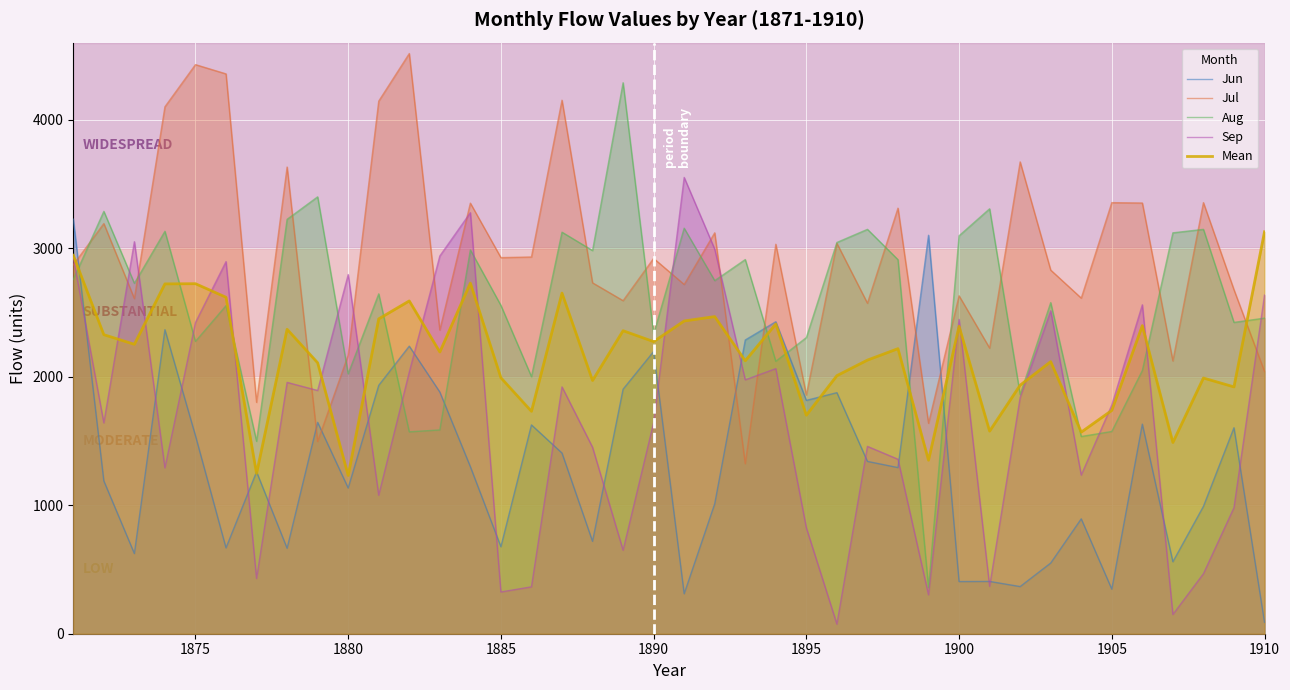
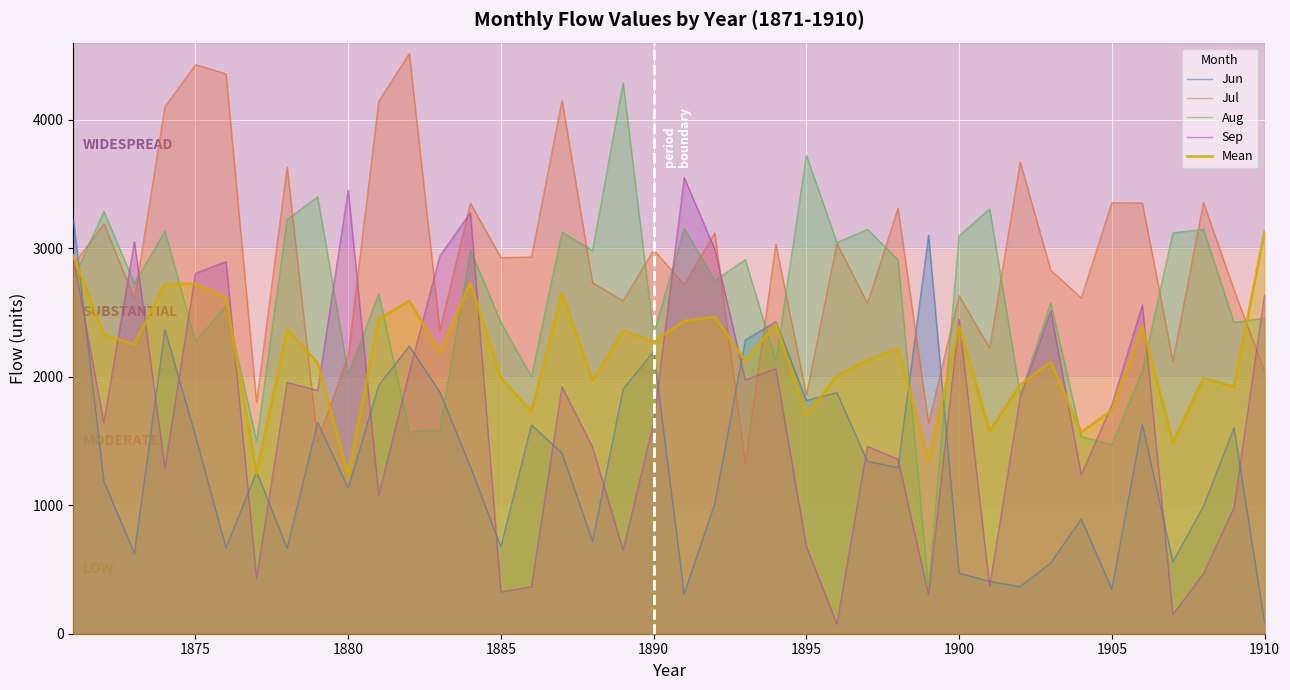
Sep, 1875: 2420 -> 2810
Sep, 1880: 2800 -> 3450
Aug, 1885: 2560 -> 2420
Jul, 1890: 2920 -> 2990
Aug, 1895: 2310 -> 3720
Sep, 1895: 820 -> 680
Jun, 1900: 410 -> 470
Aug, 1905: 1570 -> 1470
